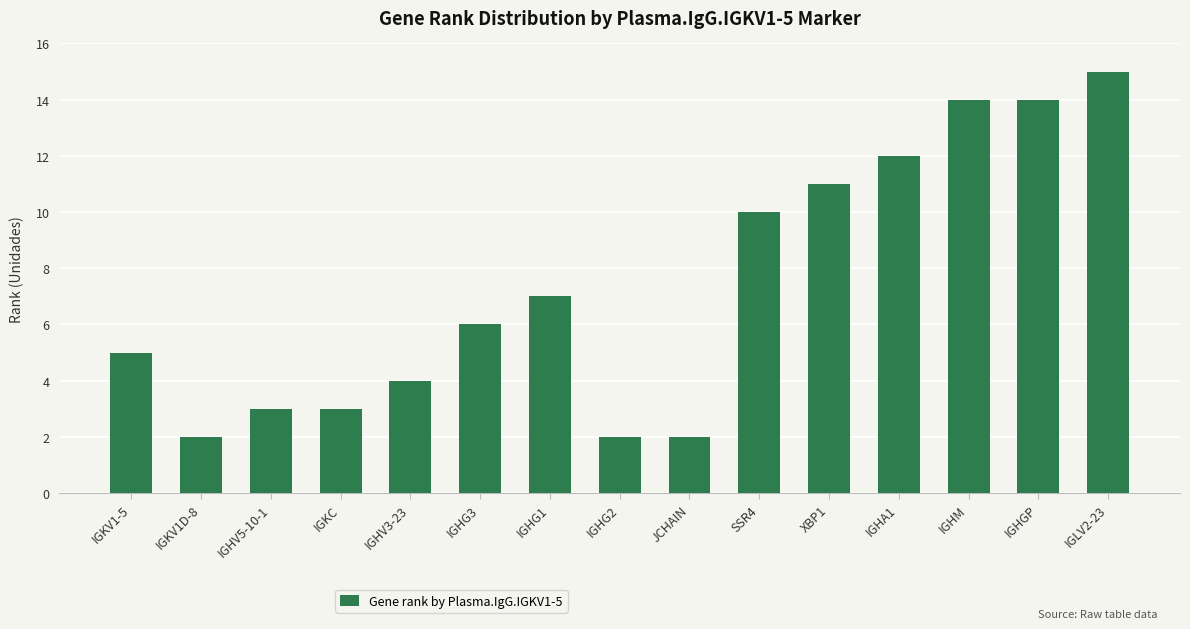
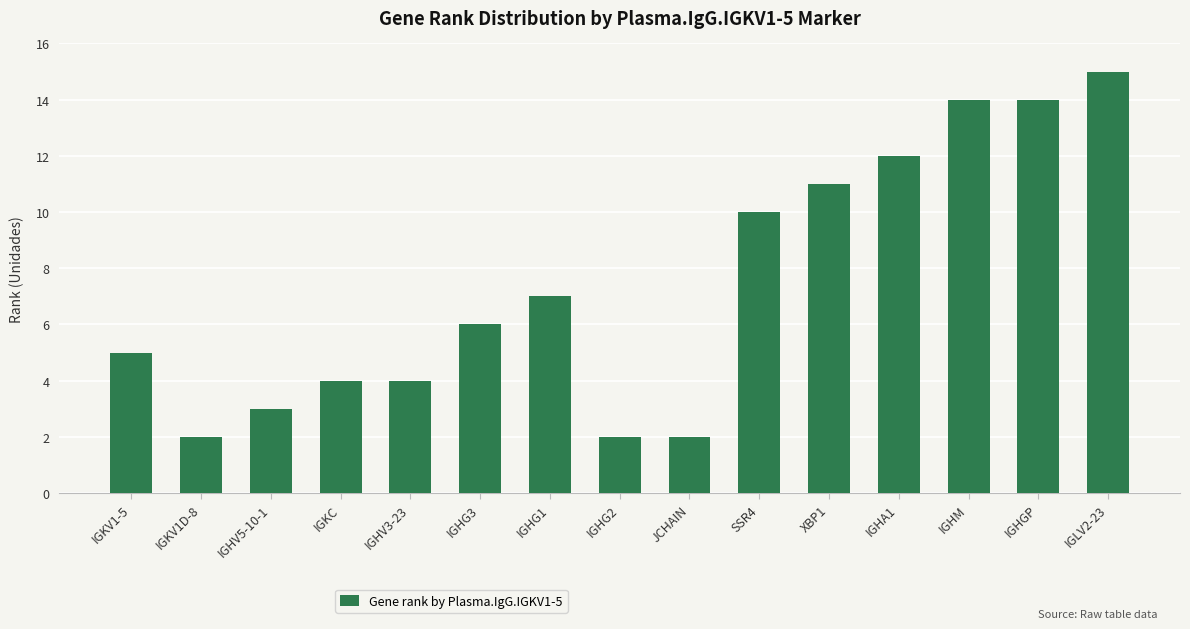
IGKC: 3 -> 4
